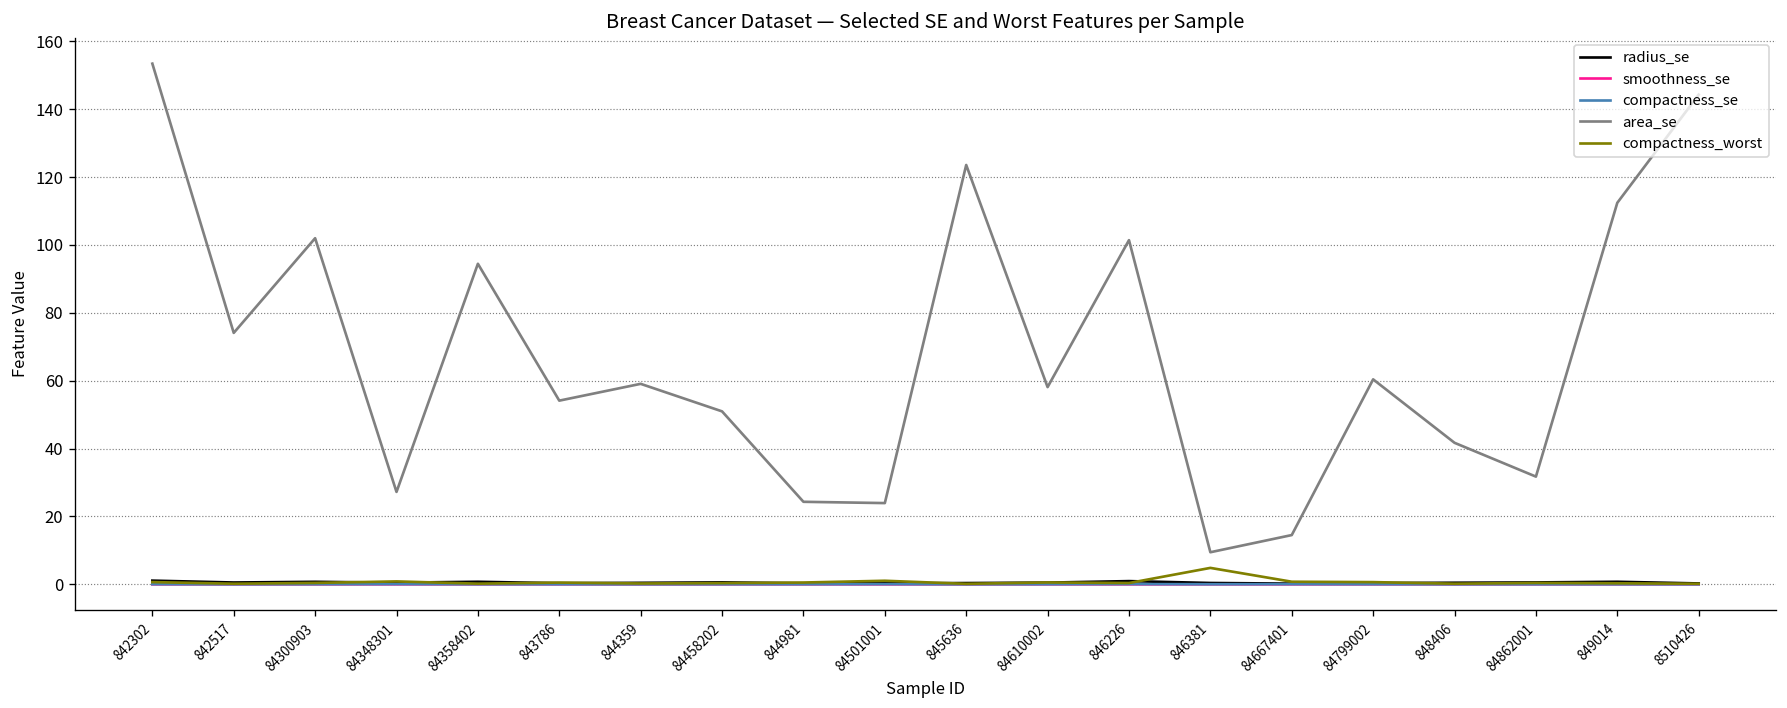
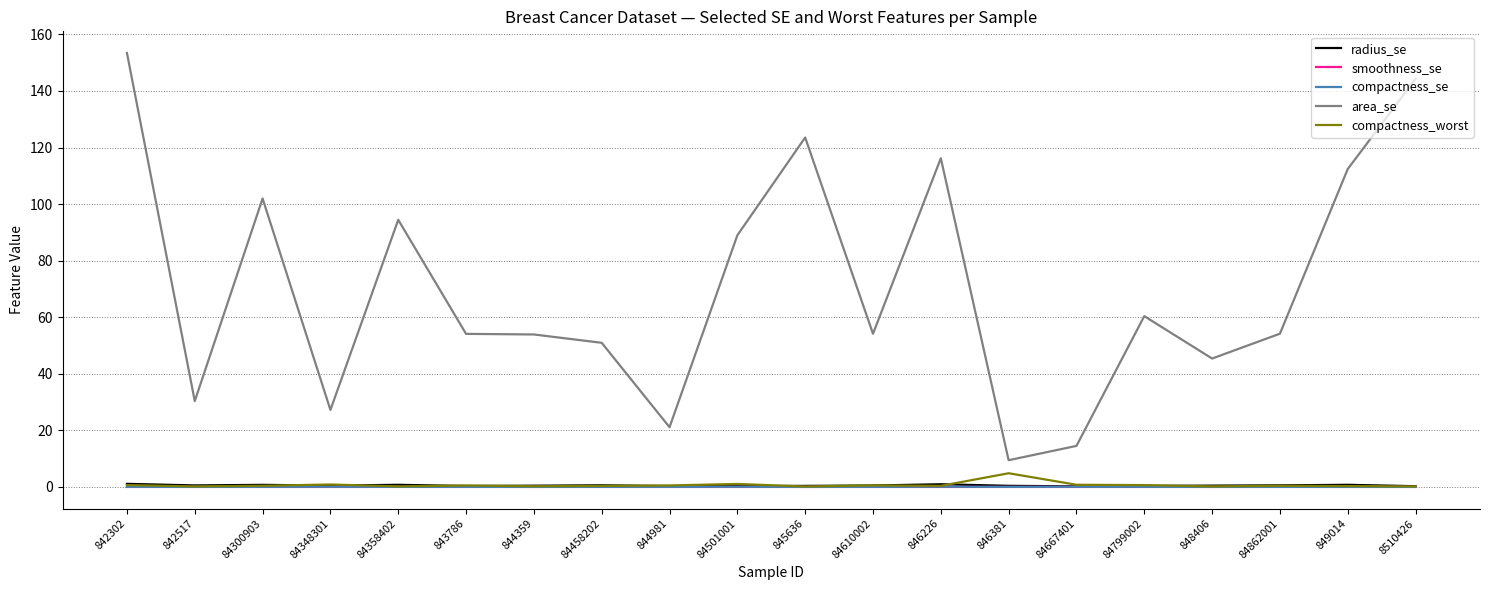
area_se, 842517: 74 -> 30
area_se, 844359: 59 -> 54
area_se, 844981: 24 -> 21
area_se, 84501001: 24 -> 89
area_se, 84610002: 58 -> 54
area_se, 846226: 101 -> 116
area_se, 848406: 42 -> 45
area_se, 84862001: 32 -> 54
